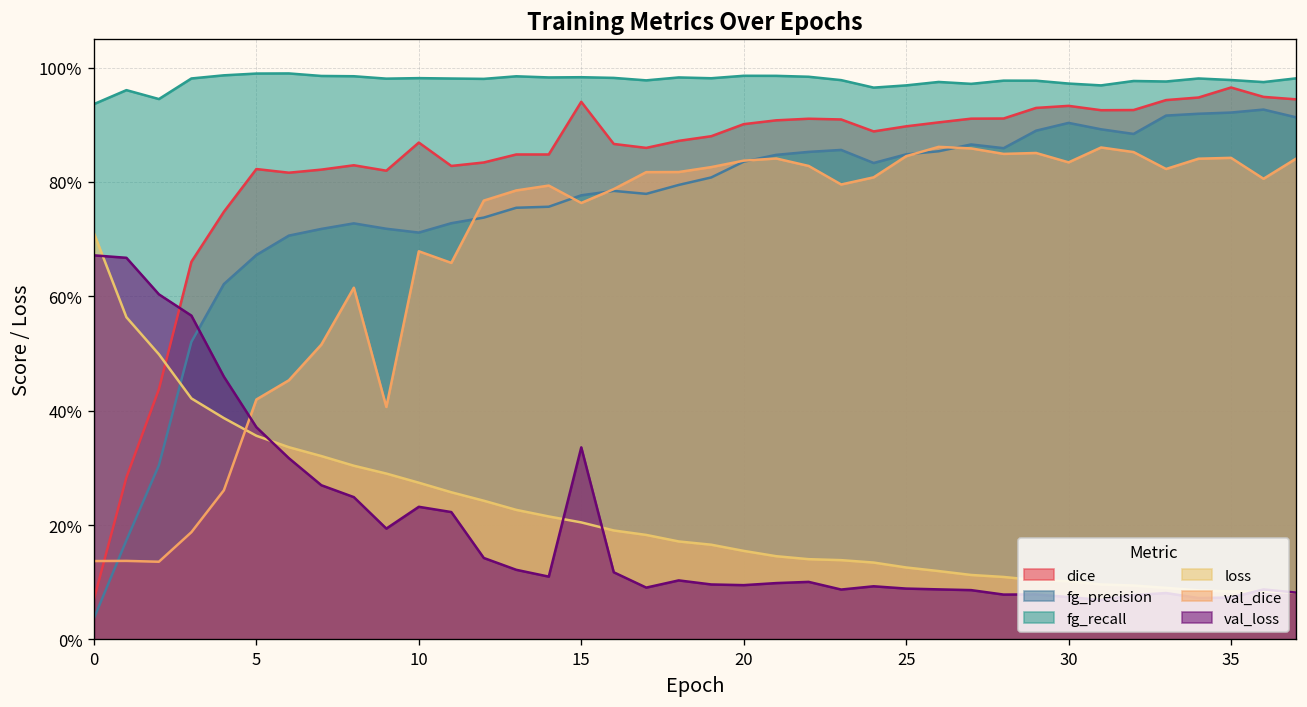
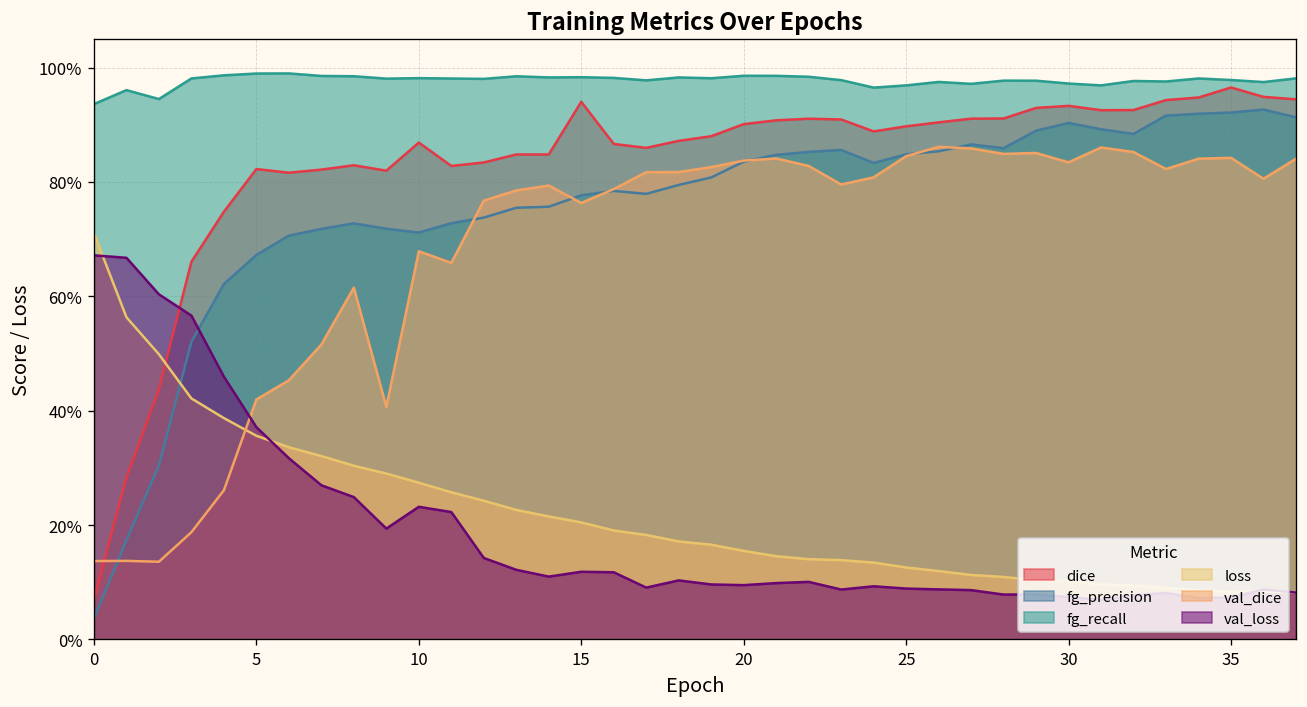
val_loss, 15: 34% -> 12%
